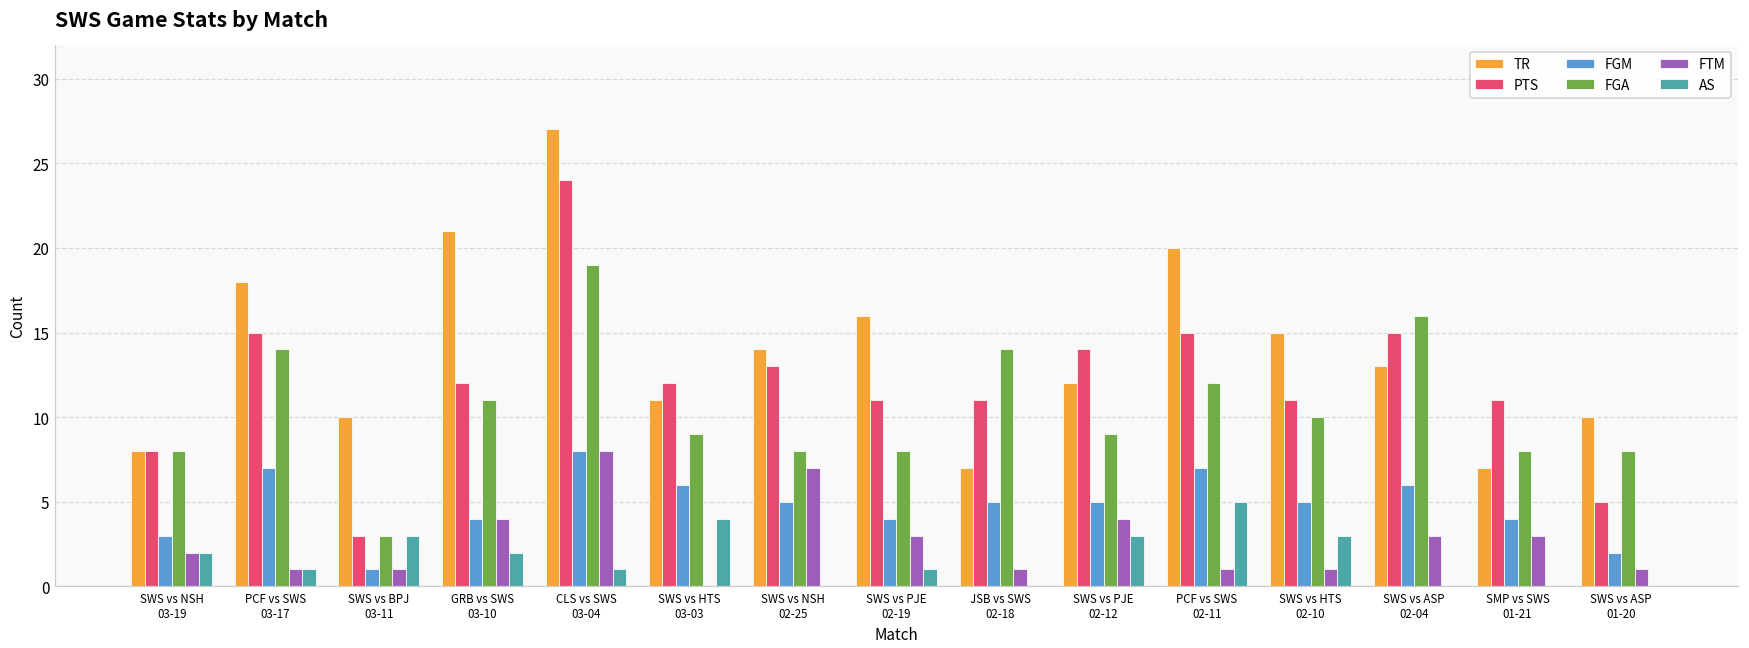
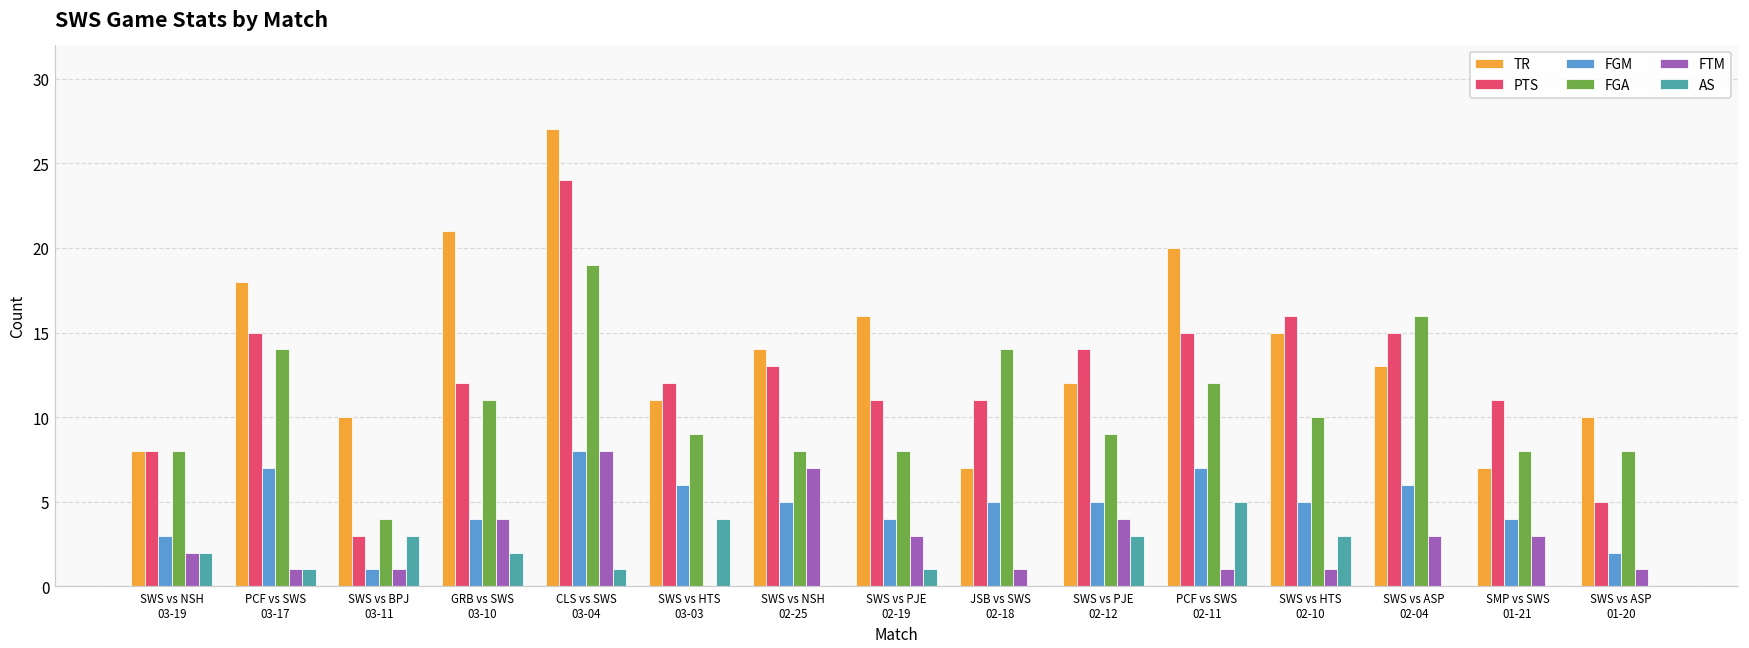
FGA, SWS vs BPJ 03-11: 3 -> 4
PTS, SWS vs HTS 02-10: 11 -> 16
